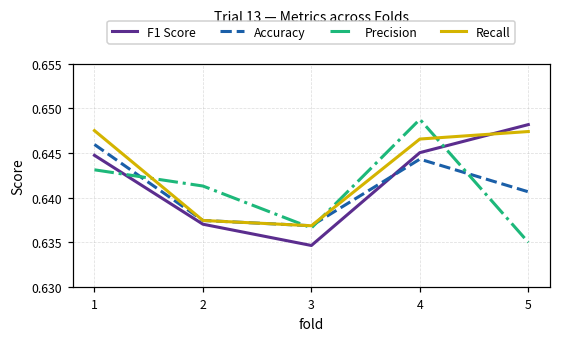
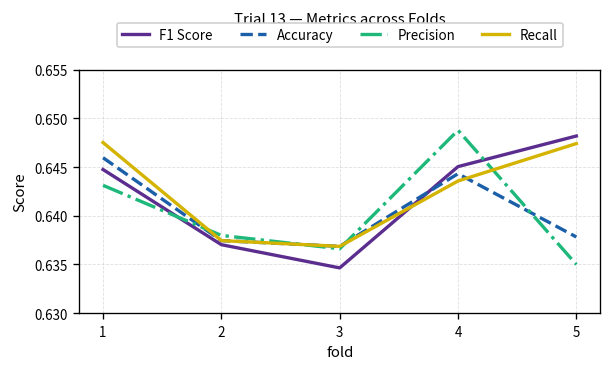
Precision, 2: 0.641 -> 0.638
Recall, 4: 0.647 -> 0.644
Accuracy, 5: 0.641 -> 0.638
